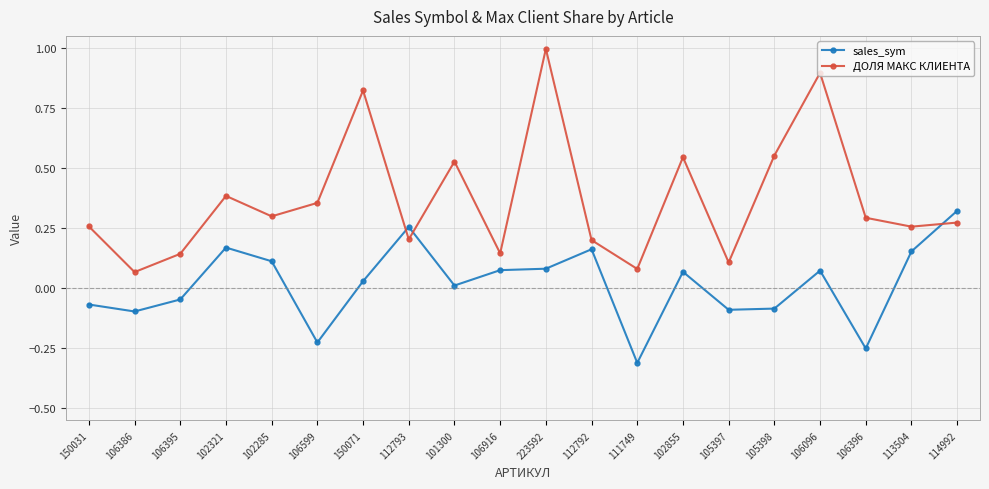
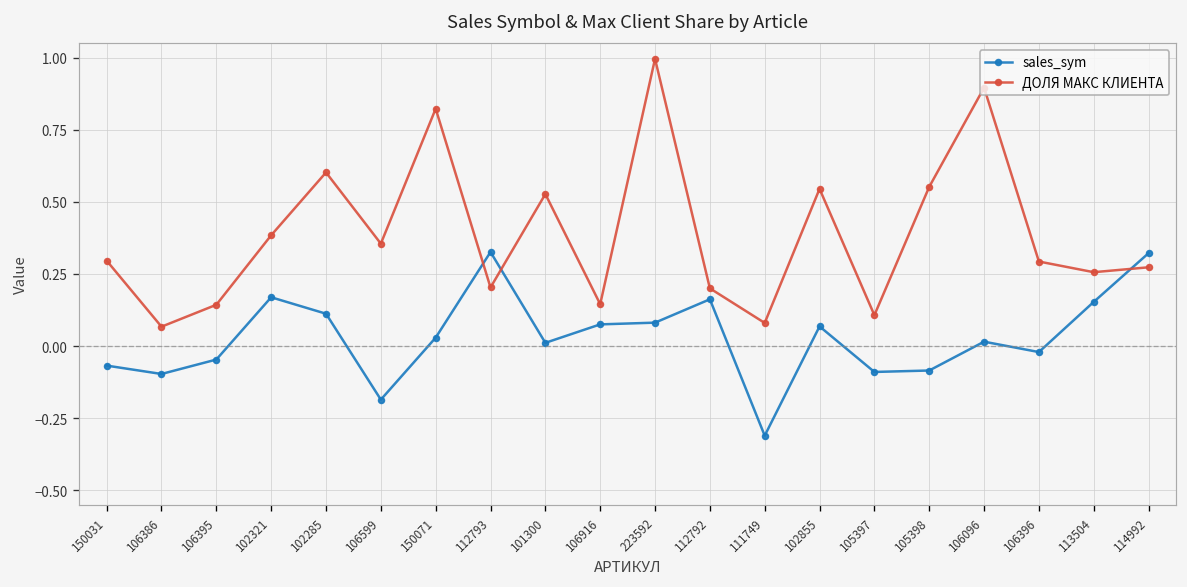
ДОЛЯ МАКС КЛИЕНТА, 150031: 0.26 -> 0.30
ДОЛЯ МАКС КЛИЕНТА, 102285: 0.30 -> 0.60
sales_sym, 106599: -0.23 -> -0.19
sales_sym, 112793: 0.26 -> 0.33
sales_sym, 106096: 0.07 -> 0.02
sales_sym, 106396: -0.25 -> -0.02
